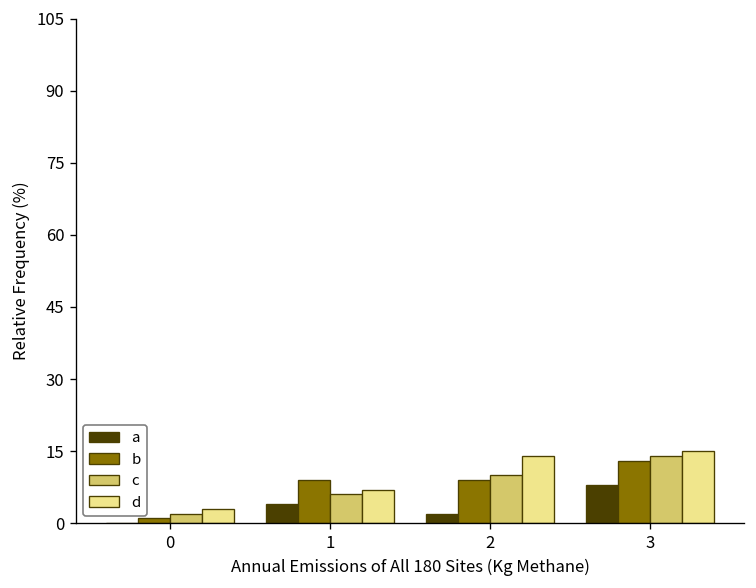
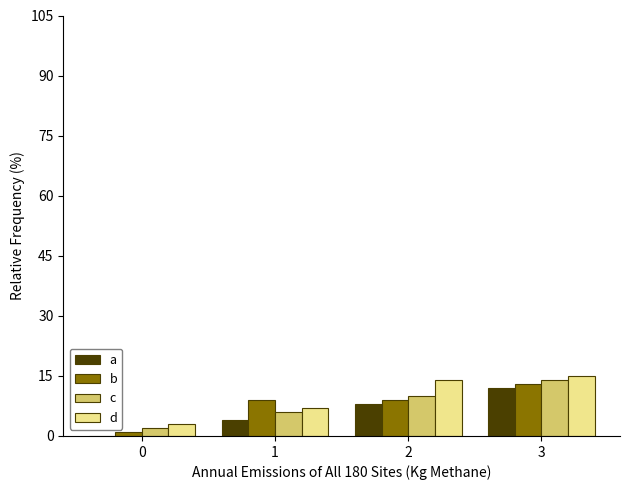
a, 2: 2 -> 8
a, 3: 8 -> 12
